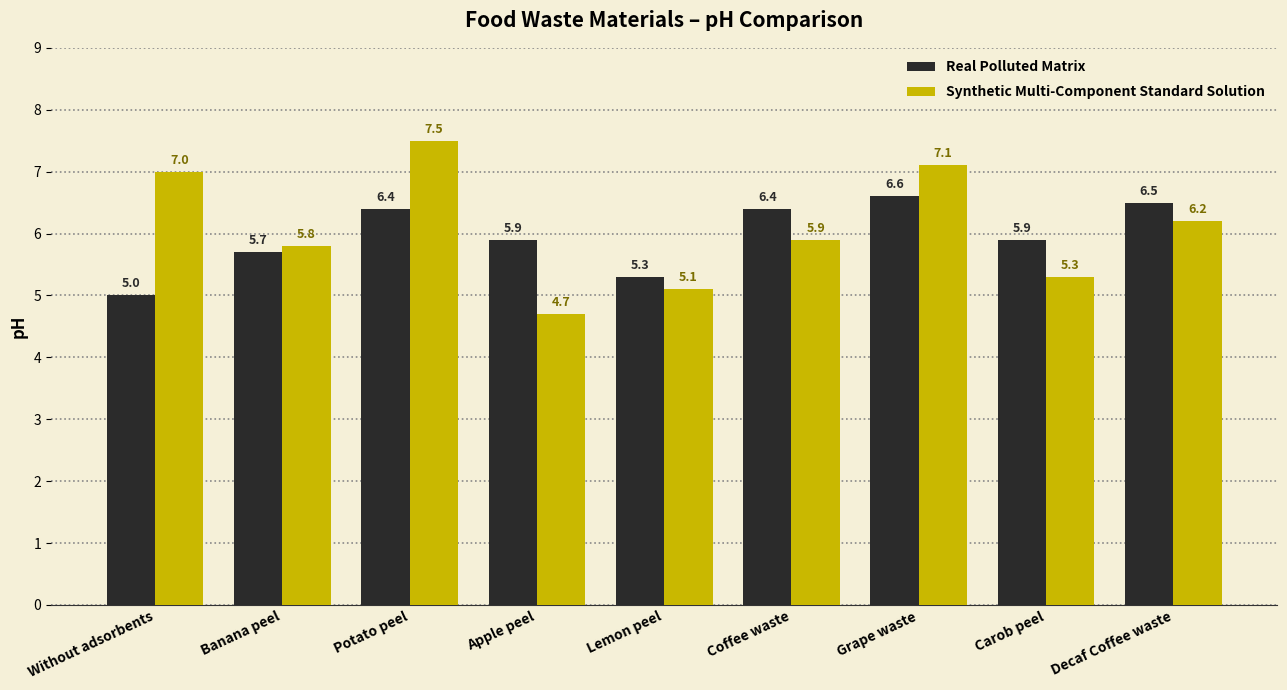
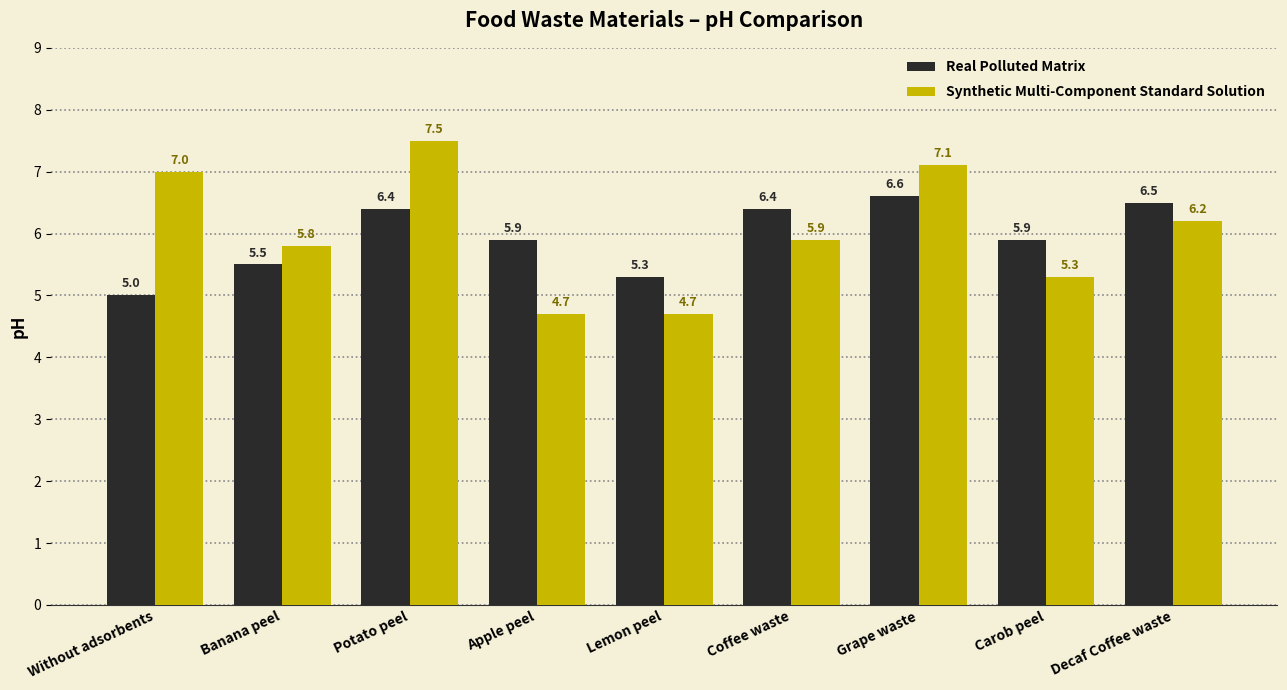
Real Polluted Matrix, Banana peel: 5.7 -> 5.5
Synthetic Multi-Component Standard Solution, Lemon peel: 5.1 -> 4.7
